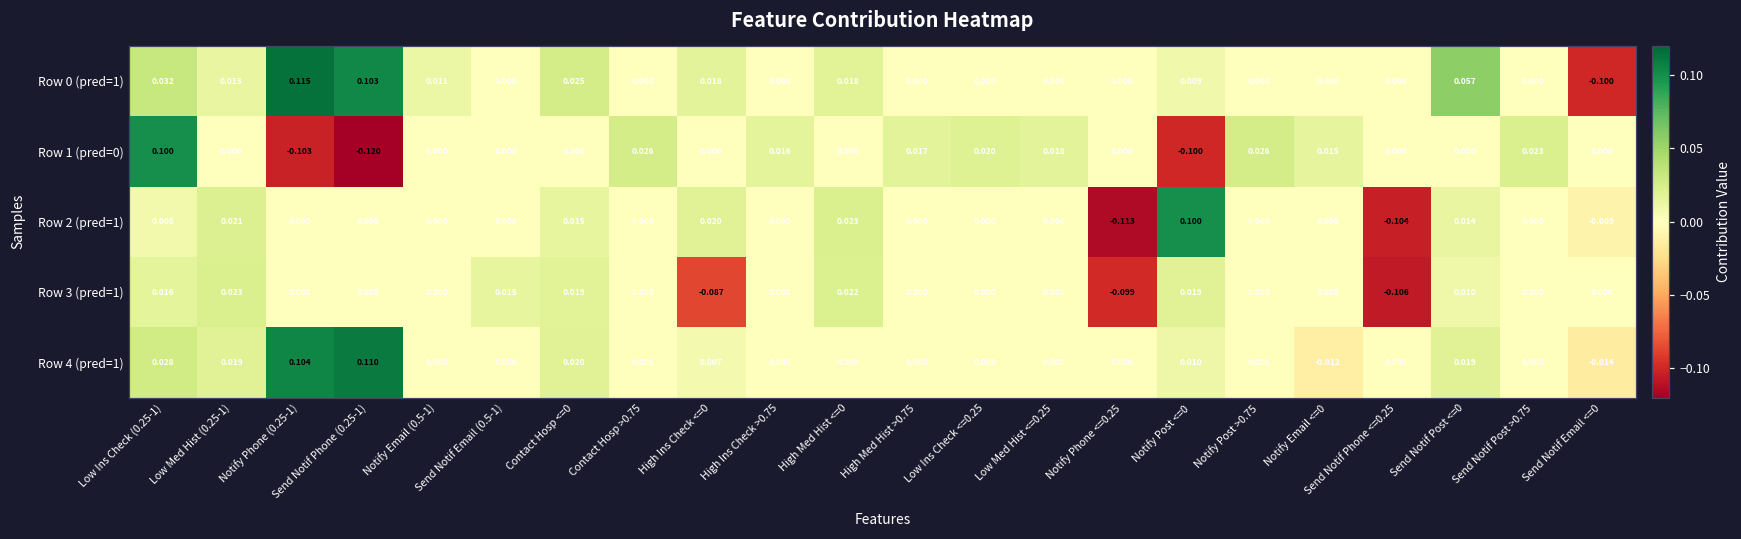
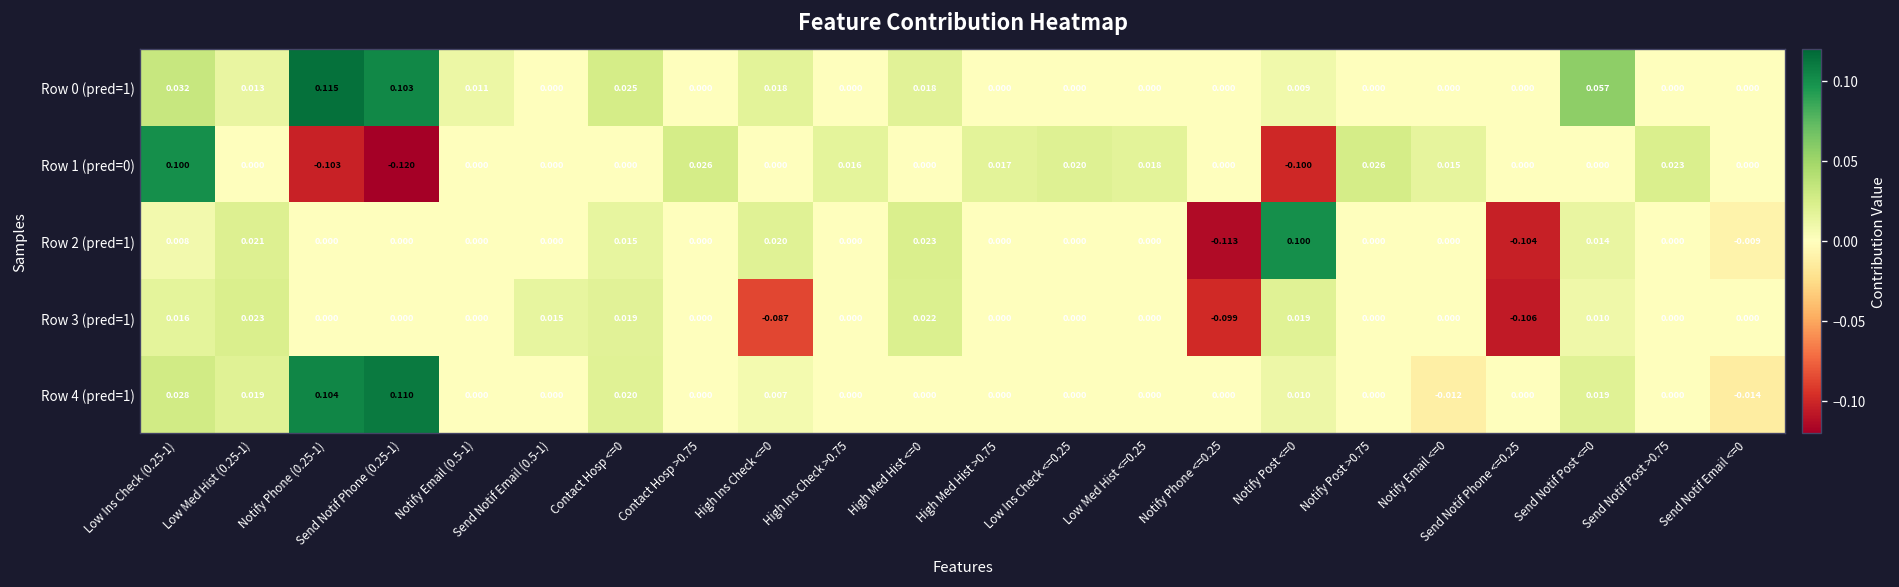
Row 0 (pred=1), Send Notif Email <=0: -0.100 -> 0.000
